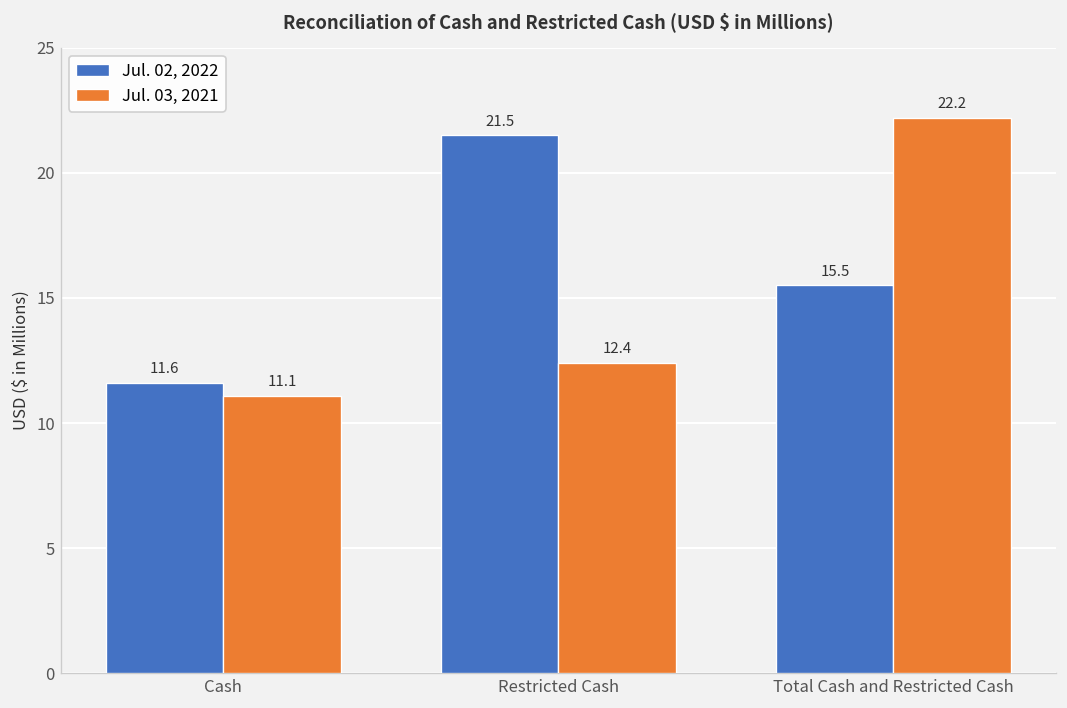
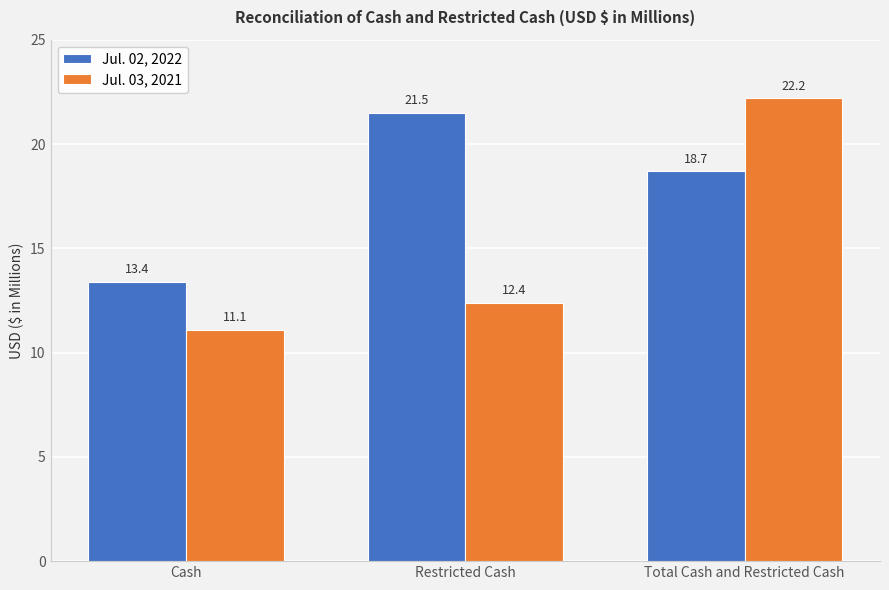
Jul. 02, 2022, Cash: 11.6 -> 13.4
Jul. 02, 2022, Total Cash and Restricted Cash: 15.5 -> 18.7
